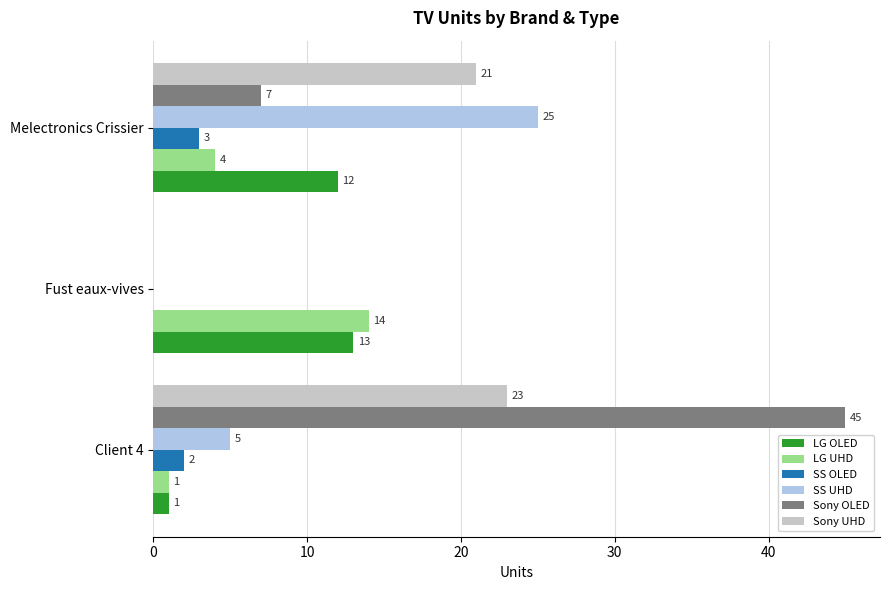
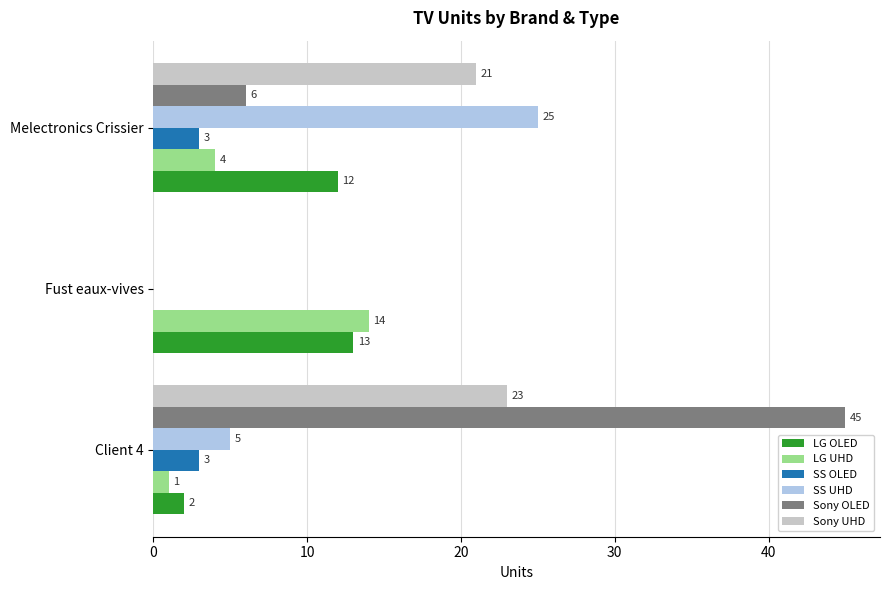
Sony OLED, Melectronics Crissier: 7 -> 6
SS OLED, Client 4: 2 -> 3
LG OLED, Client 4: 1 -> 2
